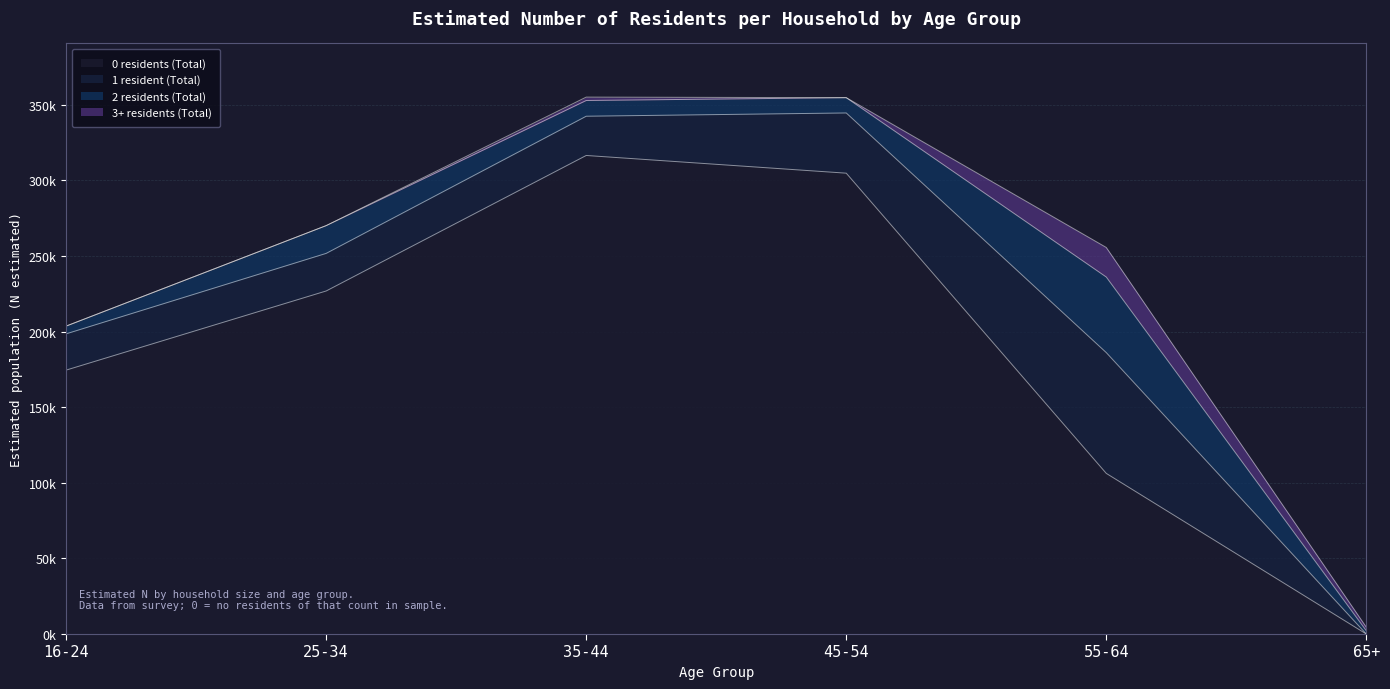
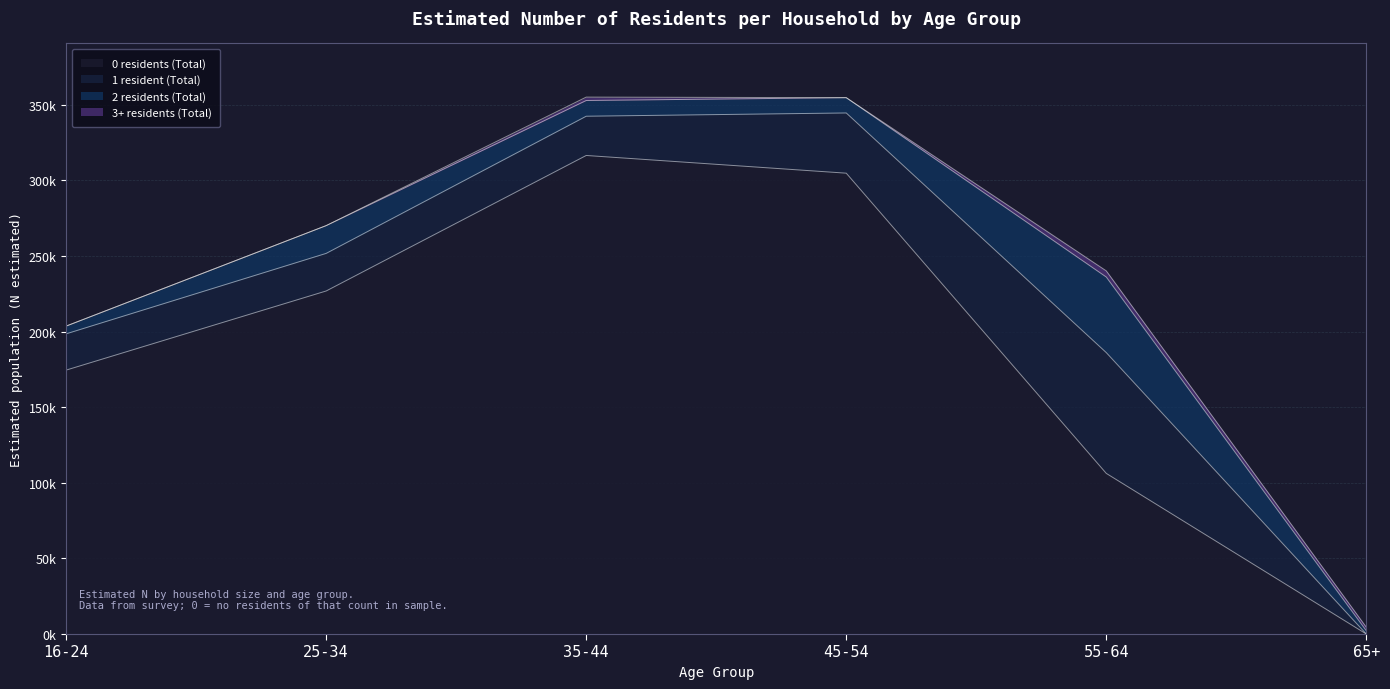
3+ residents (Total), 55-64: 20000 -> 4000
